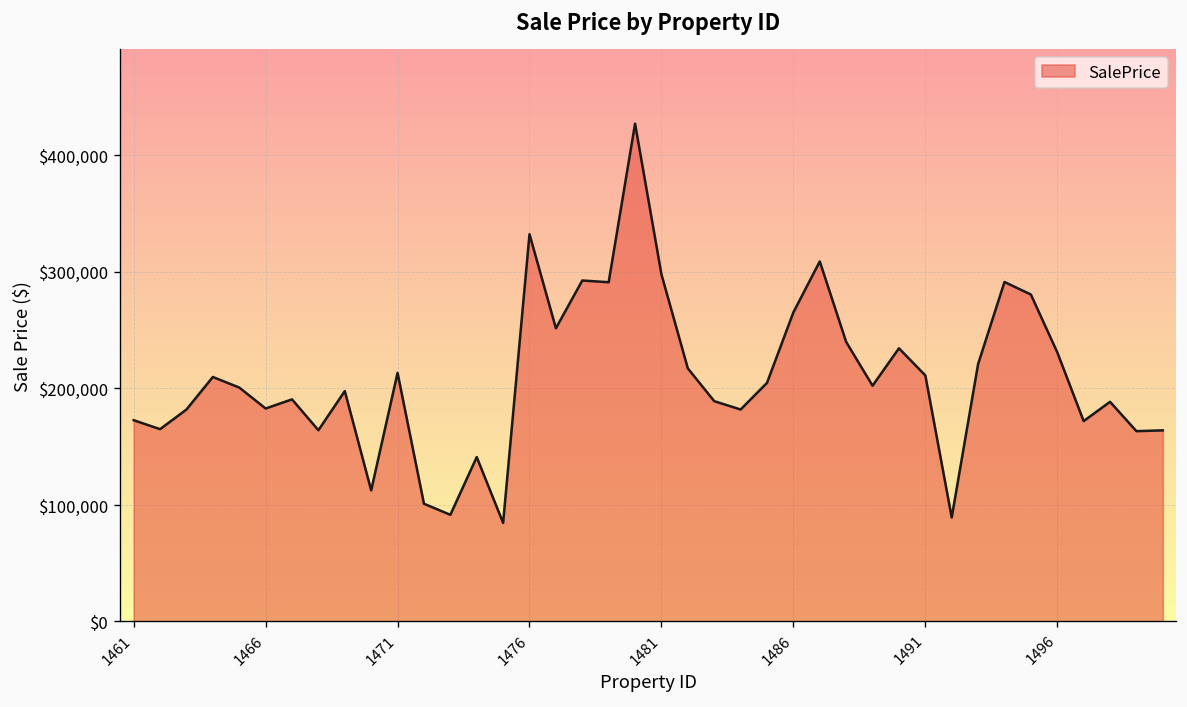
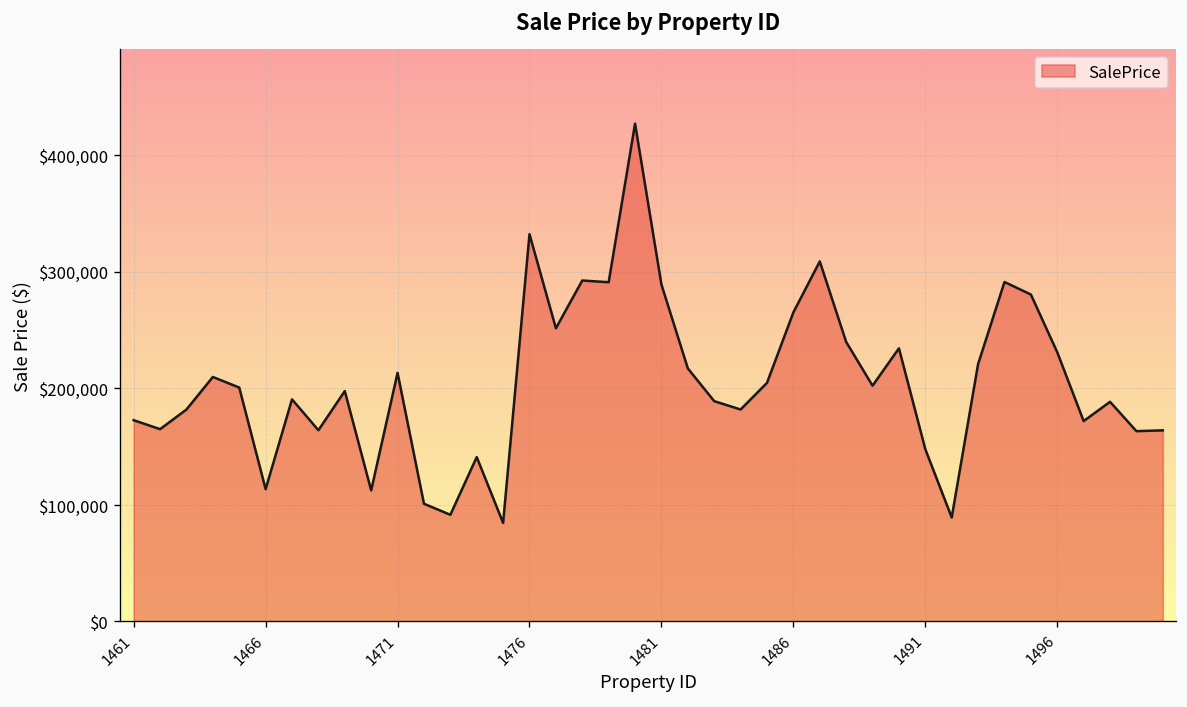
1466: $180,000 -> $110,000
1481: $300,000 -> $290,000
1491: $210,000 -> $150,000
